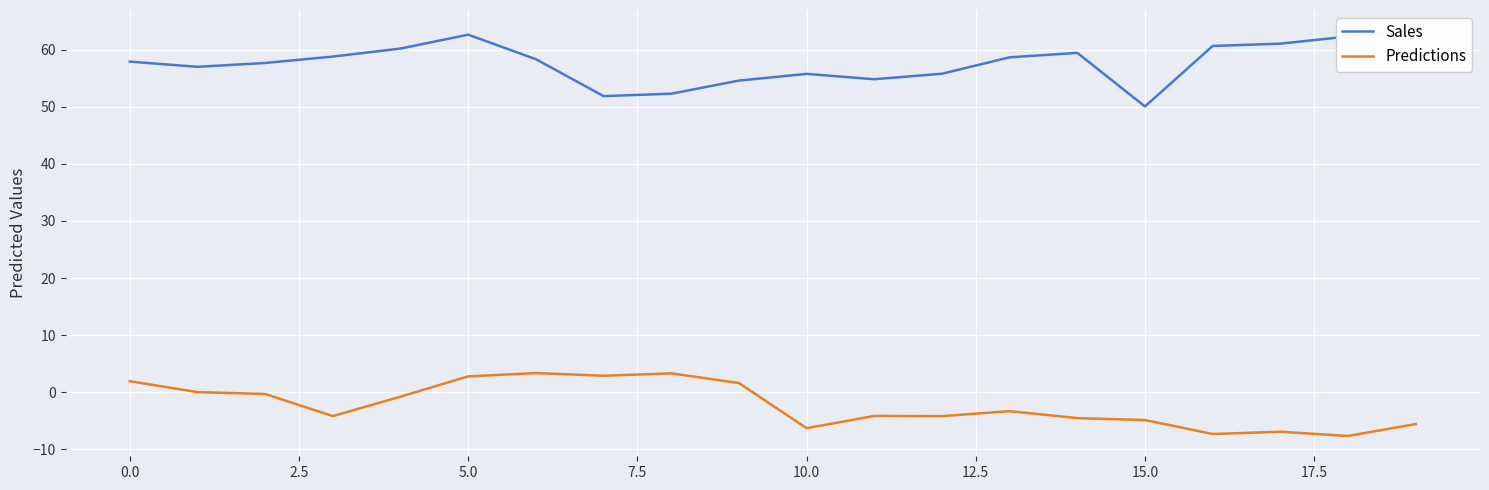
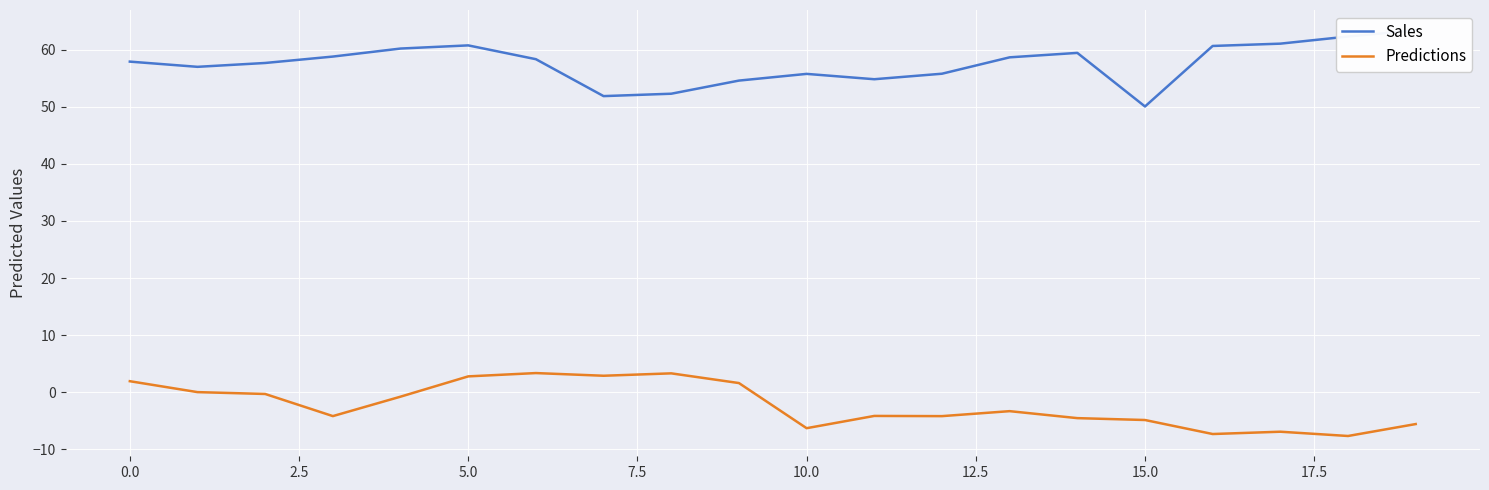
Sales, 5.0: 63 -> 61
